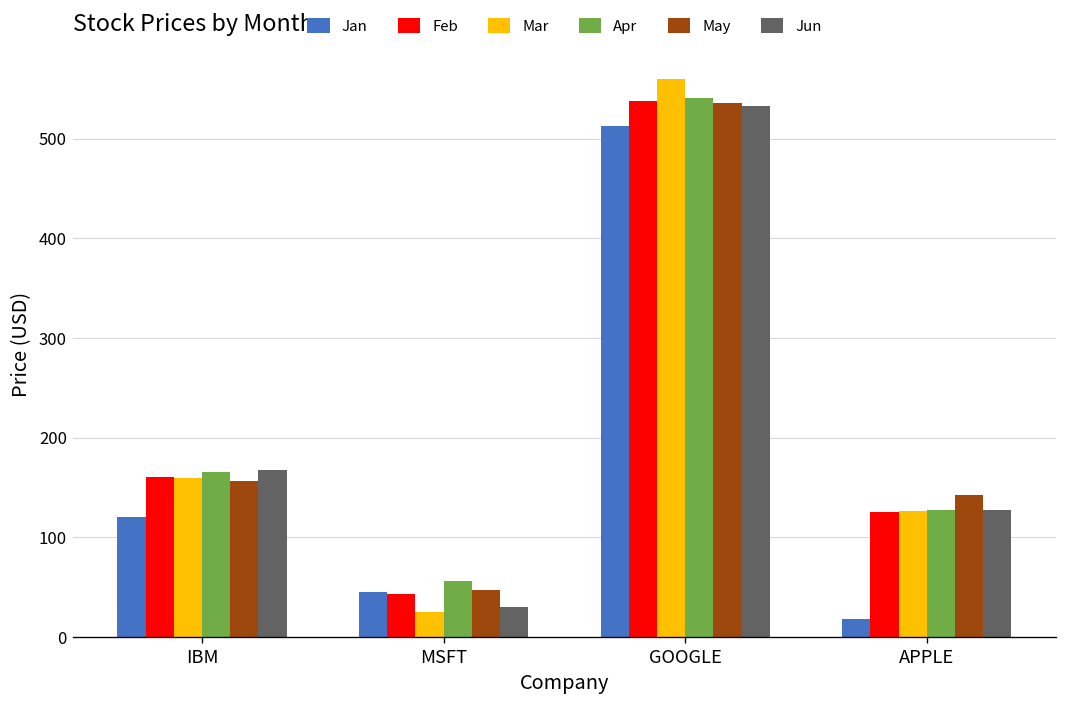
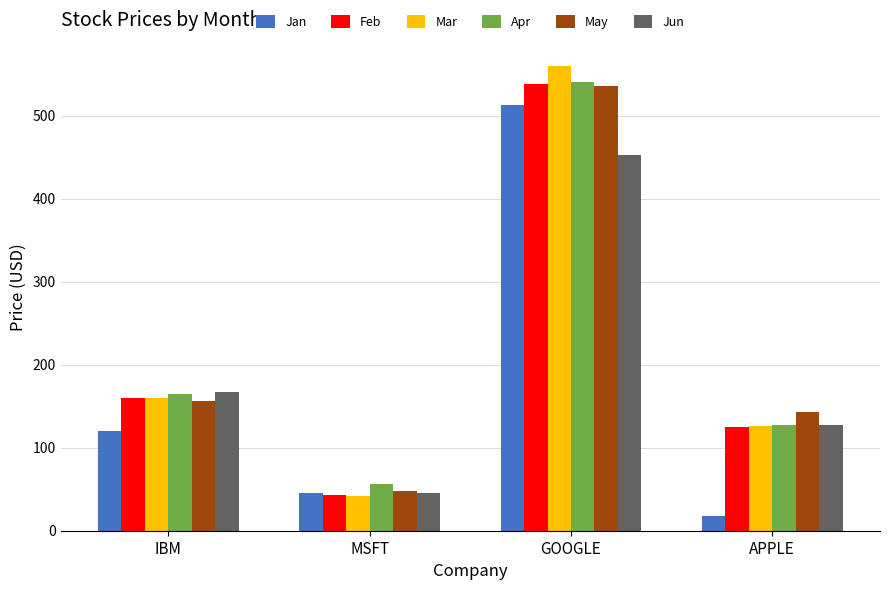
Mar, MSFT: 30 -> 40
Jun, MSFT: 30 -> 50
Jun, GOOGLE: 530 -> 450
